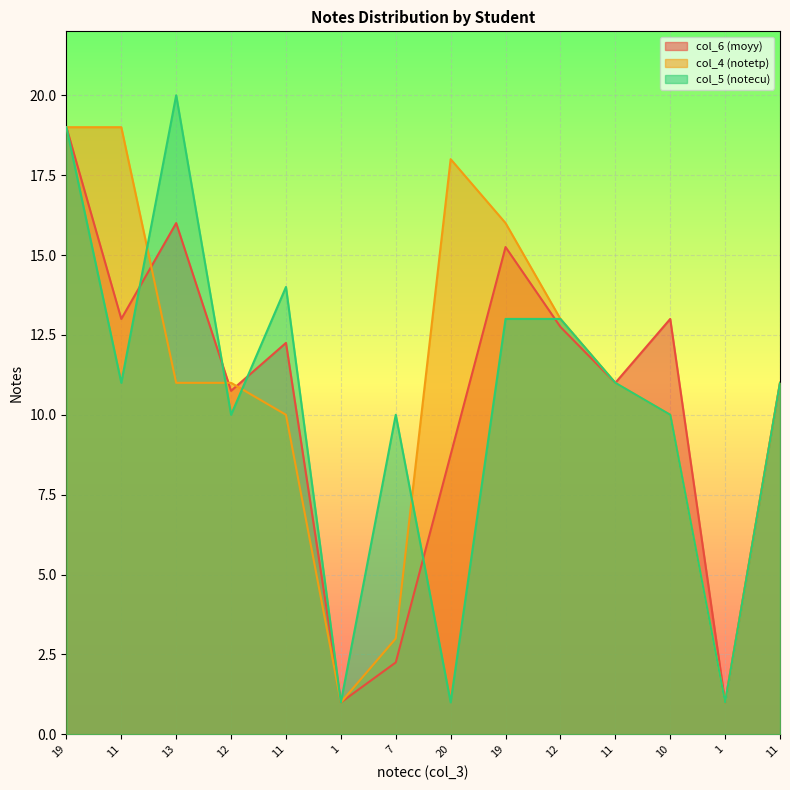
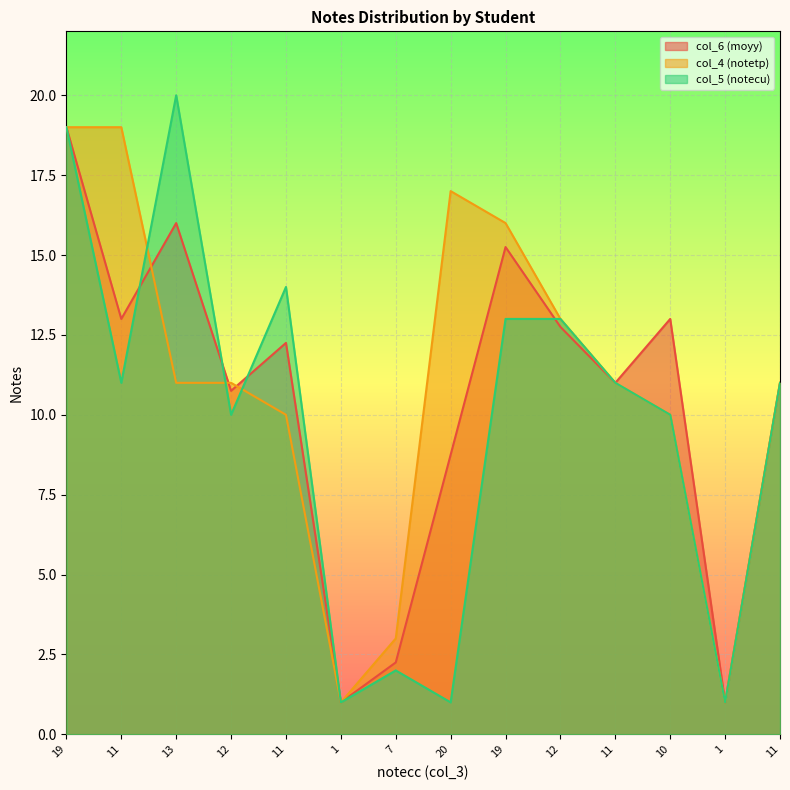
col_5 (notecu), 7: 10 -> 2
col_4 (notetp), 20: 18 -> 17
